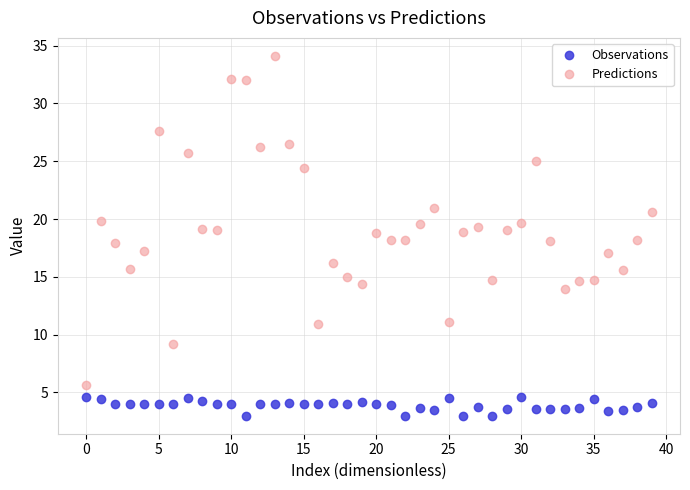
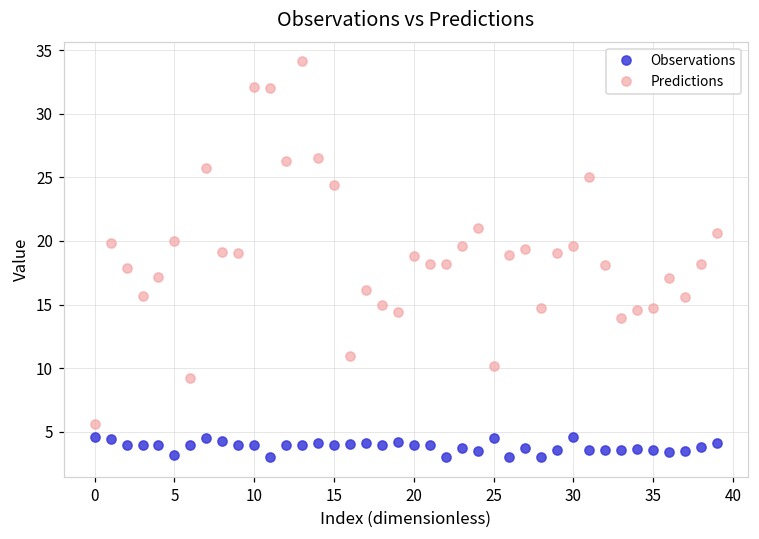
Observations, 5: 4.0 -> 3.1
Predictions, 5: 27.6 -> 20.0
Predictions, 25: 11.1 -> 10.2
Observations, 35: 4.4 -> 3.5
